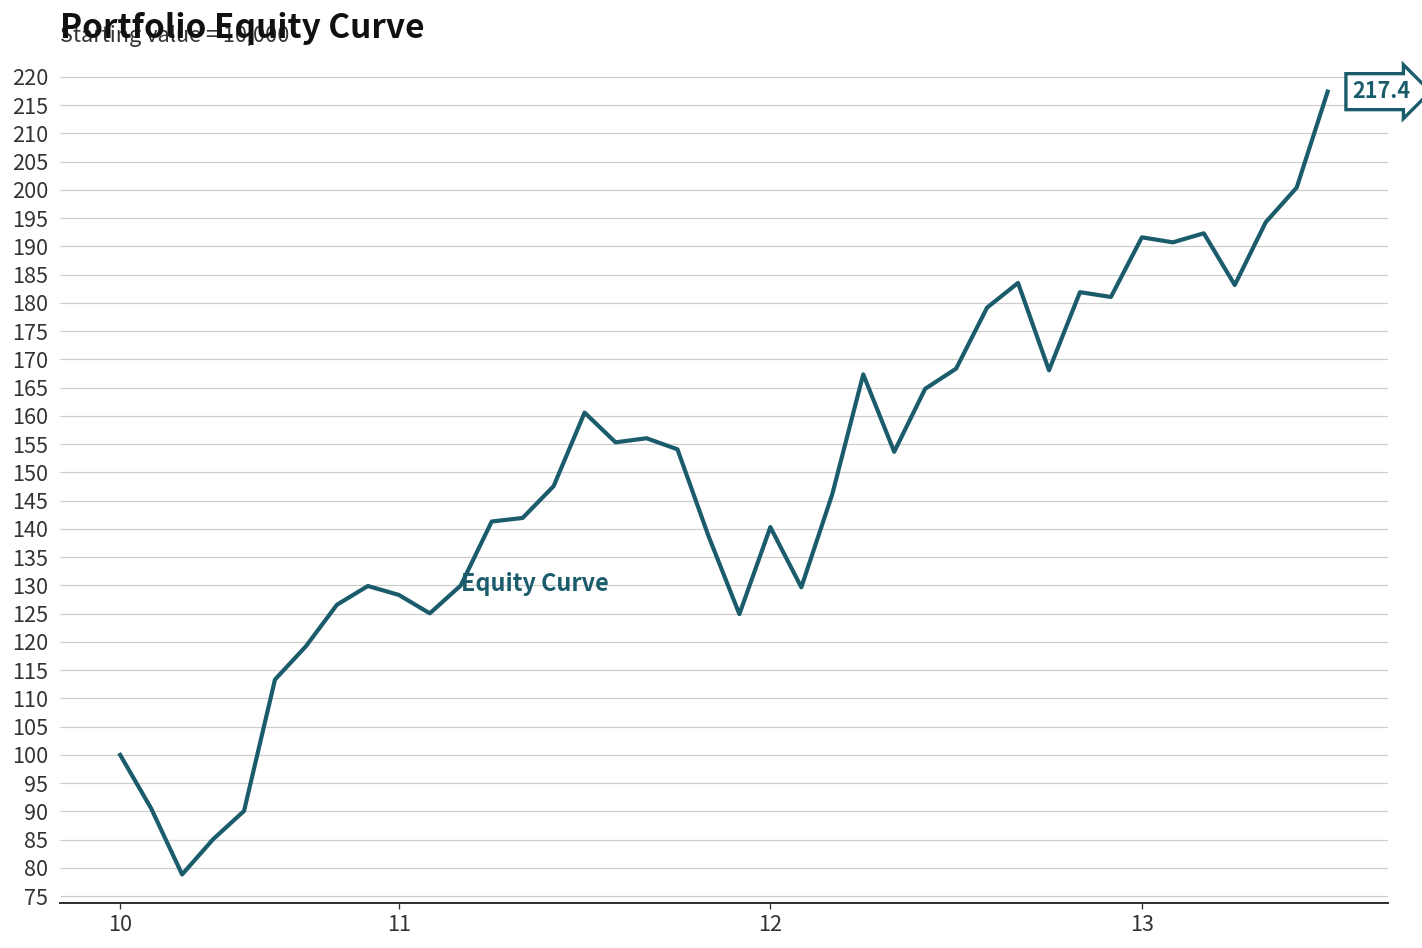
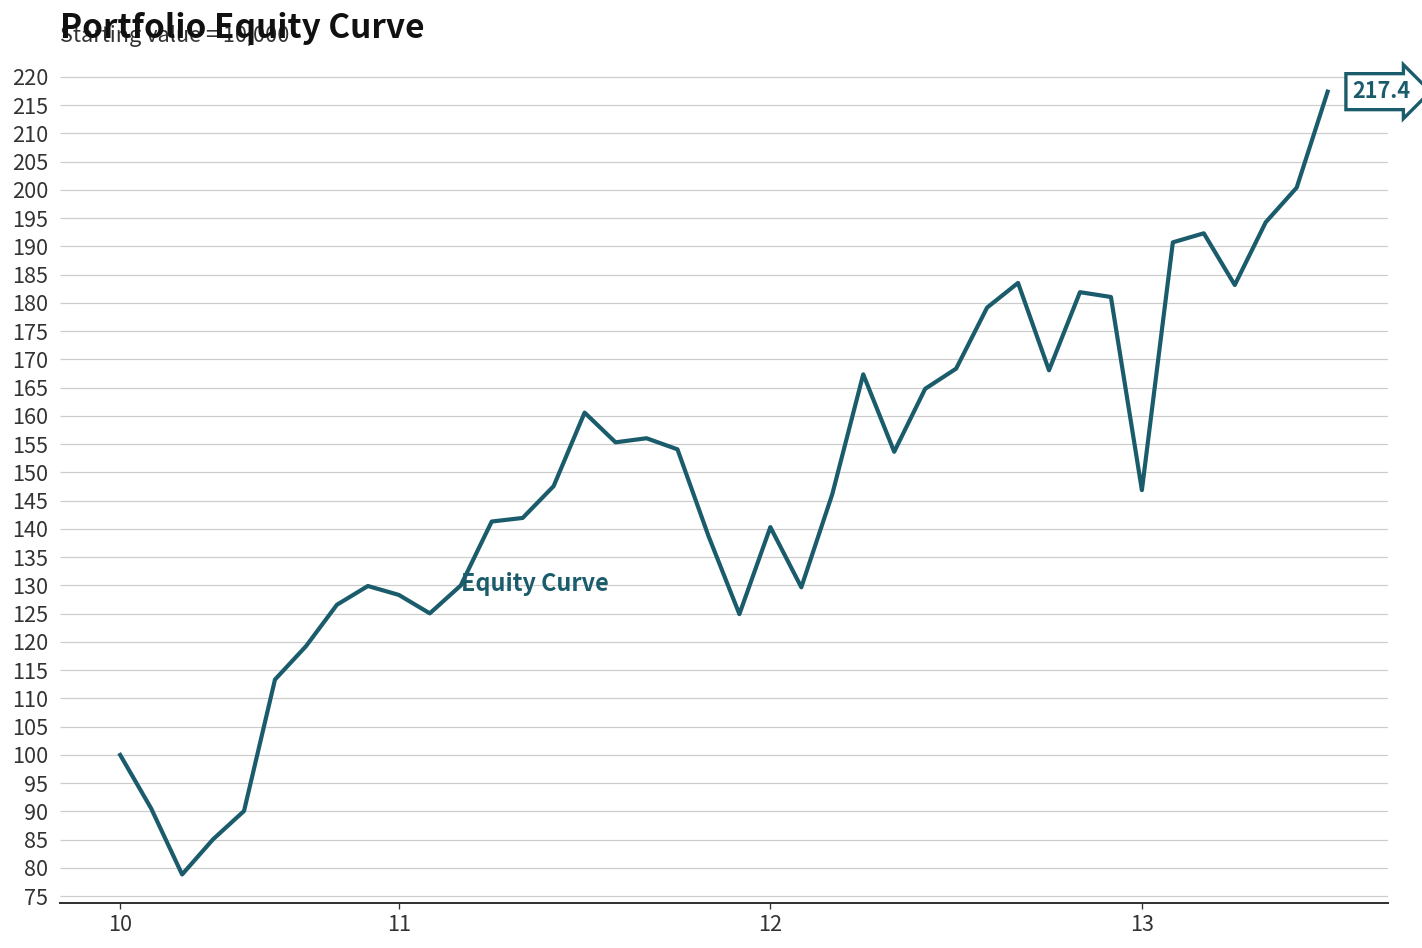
13: 192 -> 147
